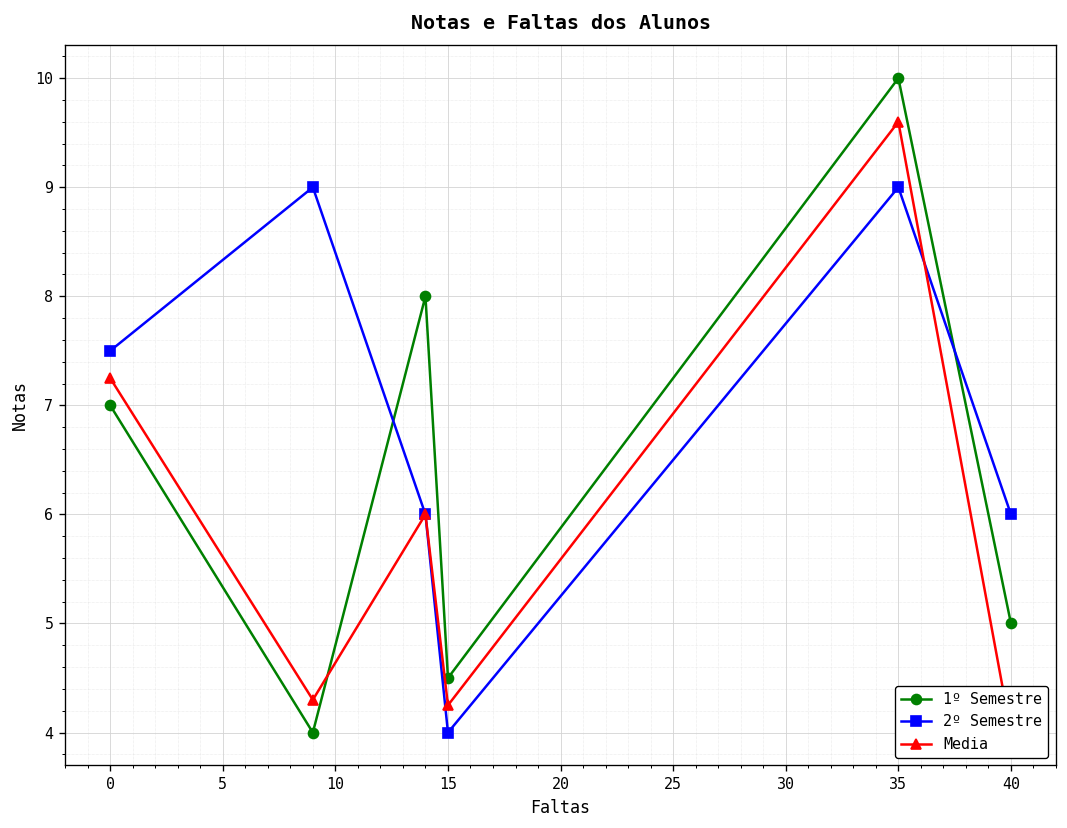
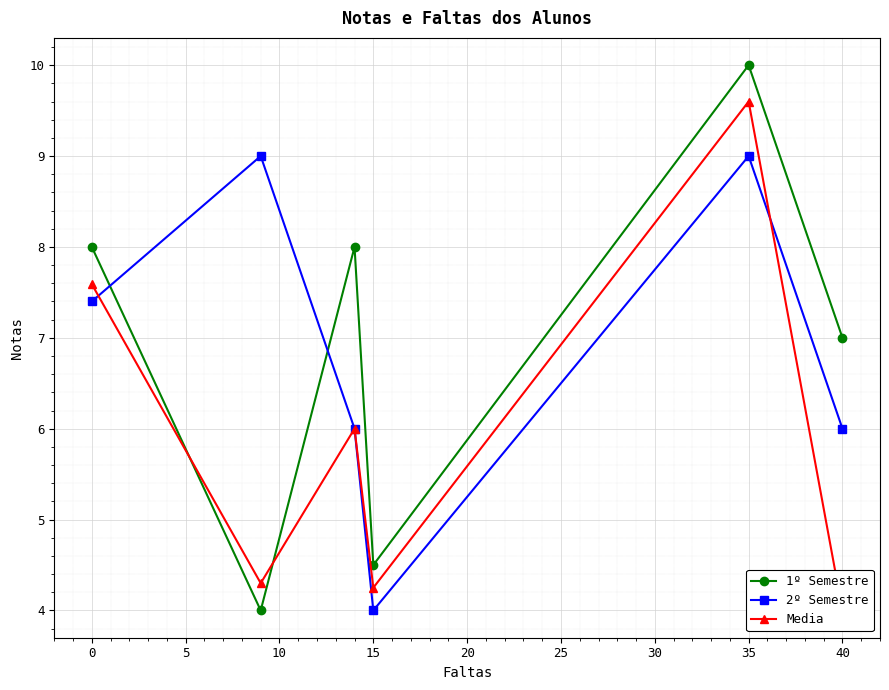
1º Semestre, 0: 7 -> 8
2º Semestre, 0: 7.5 -> 7.4
Media, 0: 7.3 -> 7.6
1º Semestre, 40: 5 -> 7
